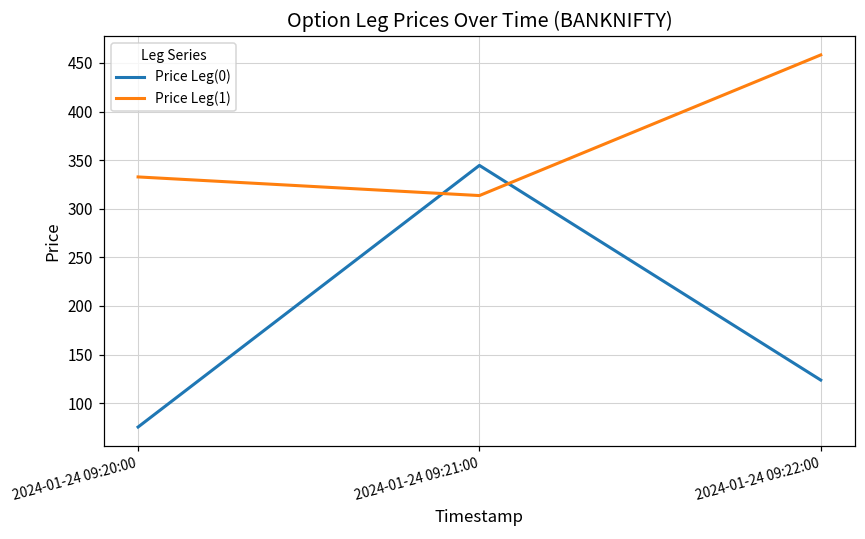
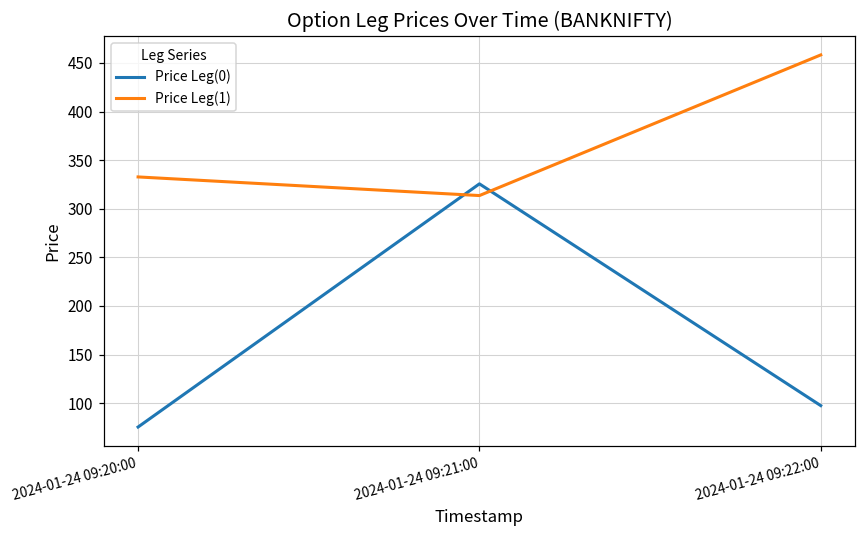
Price Leg(0), 2024-01-24 09:21:00: 340 -> 330
Price Leg(0), 2024-01-24 09:22:00: 120 -> 100
